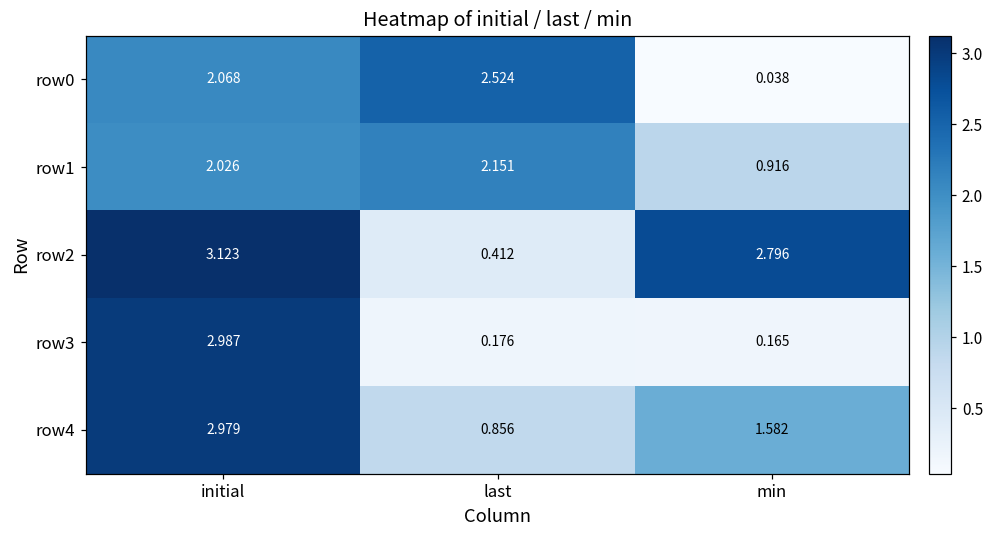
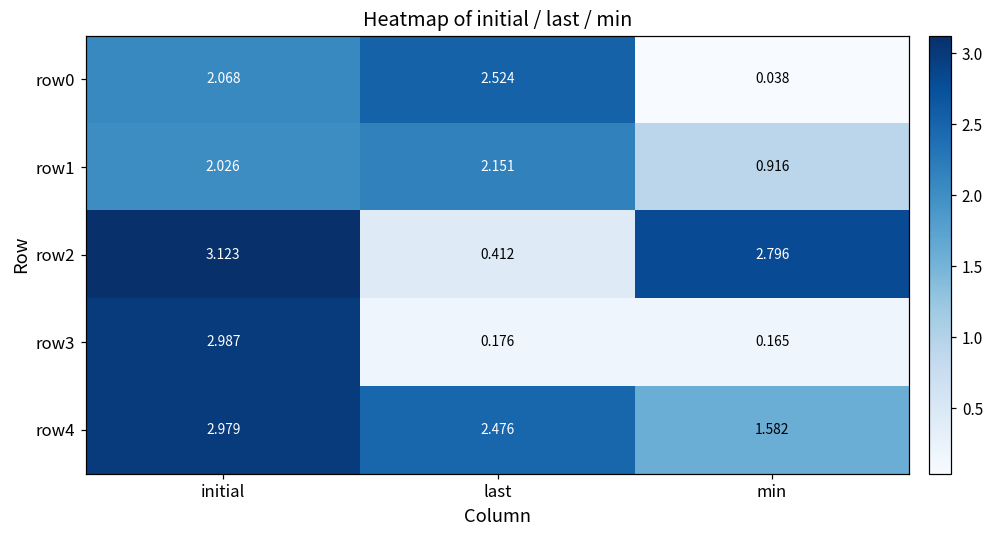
row4, last: 0.856 -> 2.476
